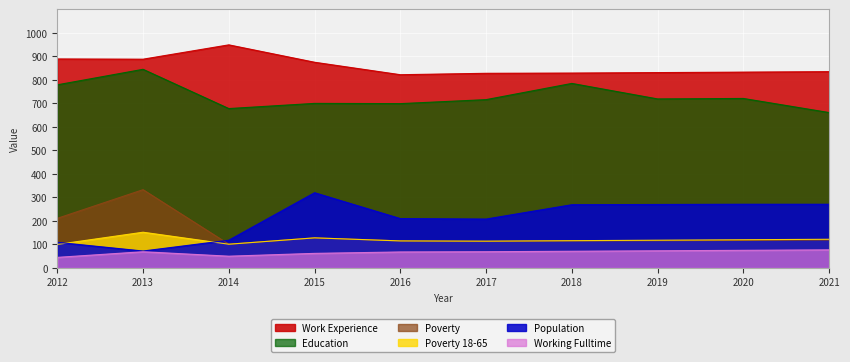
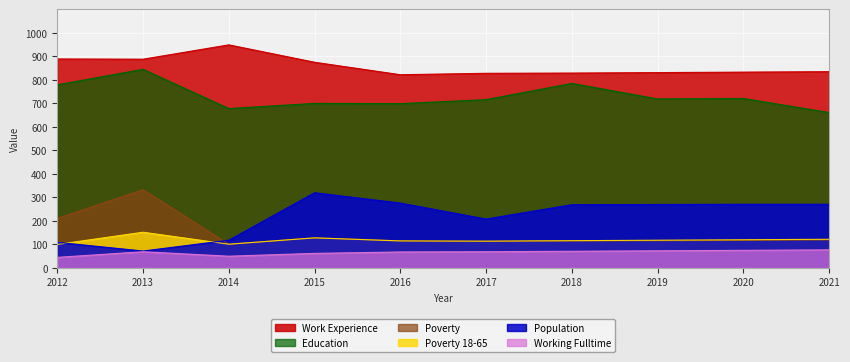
Population, 2016: 210 -> 280
